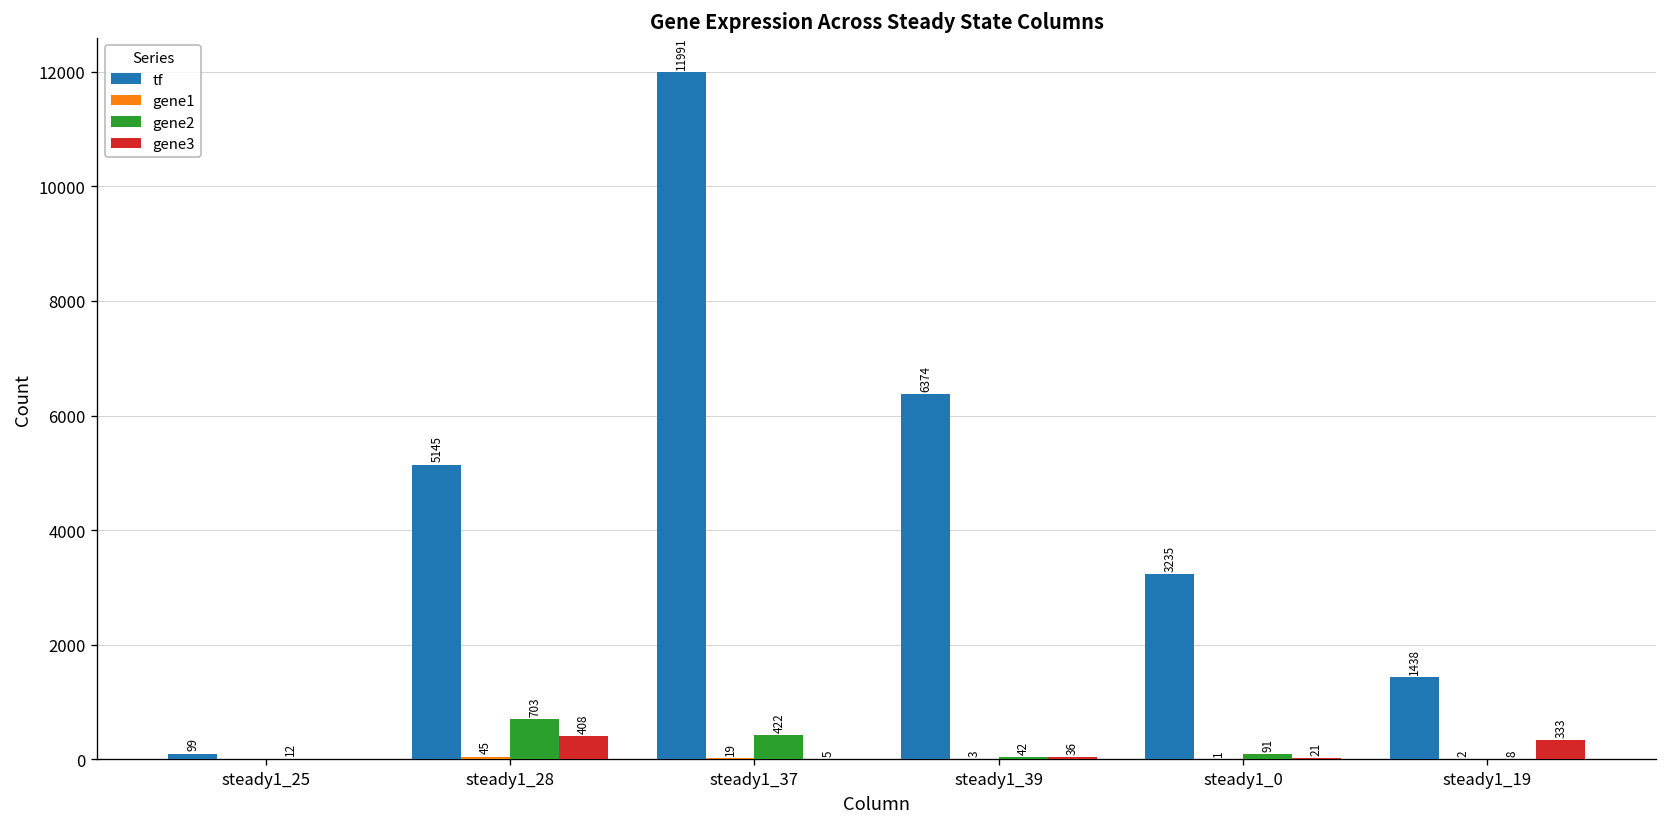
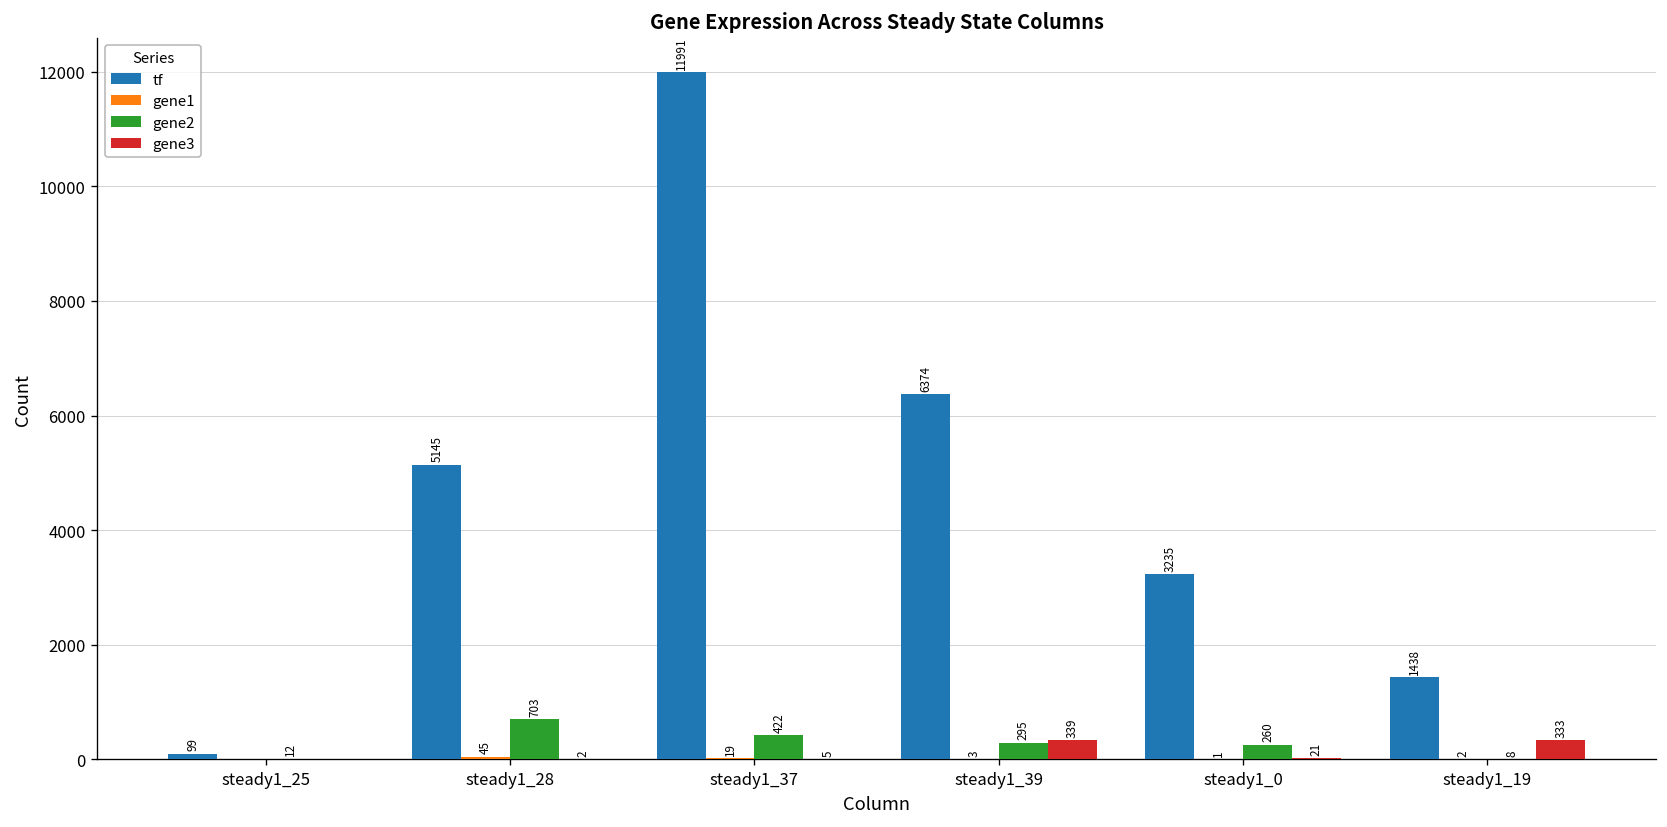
gene3, steady1_28: 408 -> 2
gene2, steady1_39: 42 -> 295
gene3, steady1_39: 36 -> 339
gene2, steady1_0: 91 -> 260
